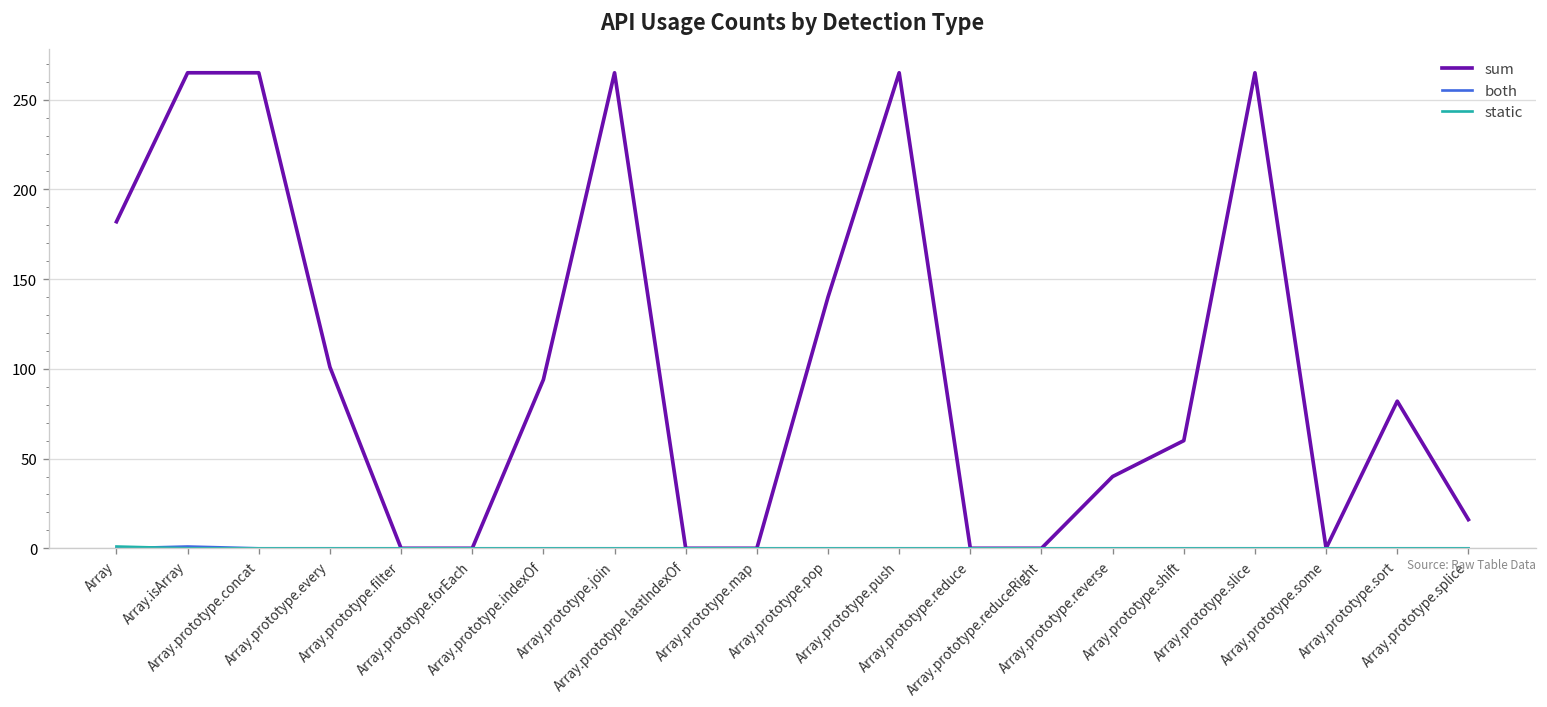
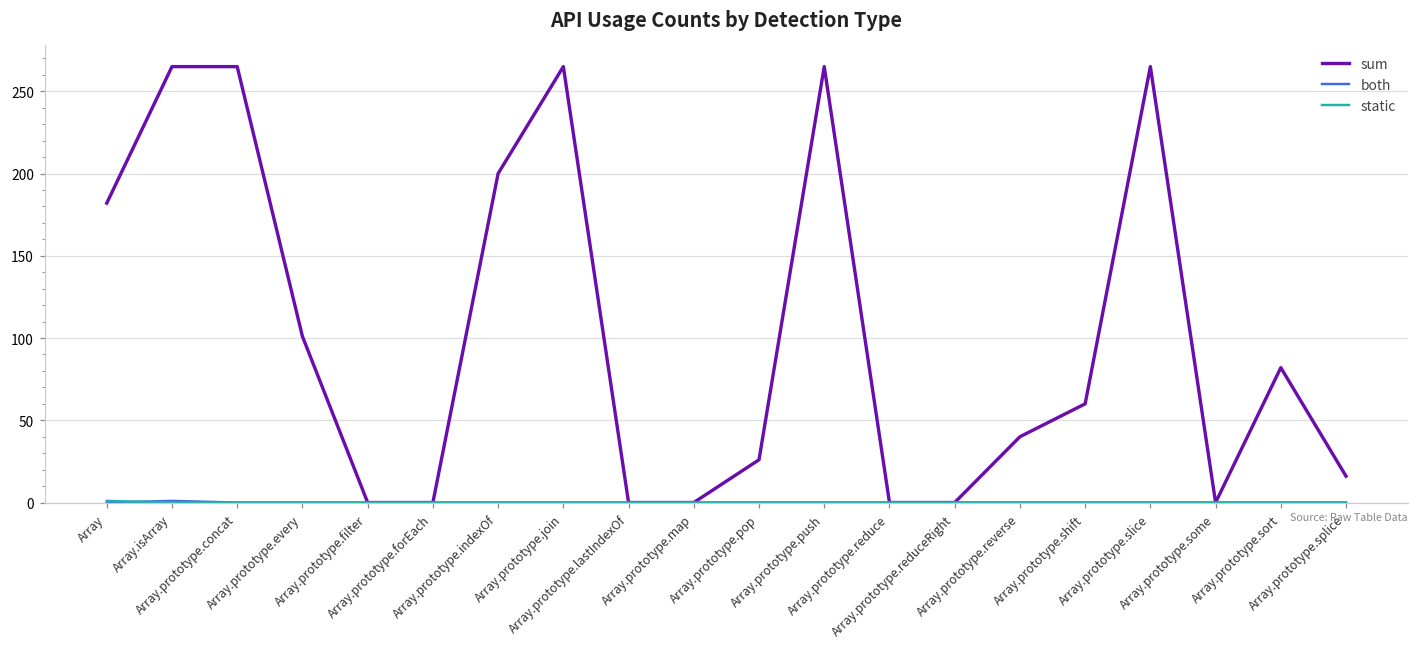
sum, Array.prototype.indexOf: 94 -> 200
sum, Array.prototype.pop: 140 -> 26
